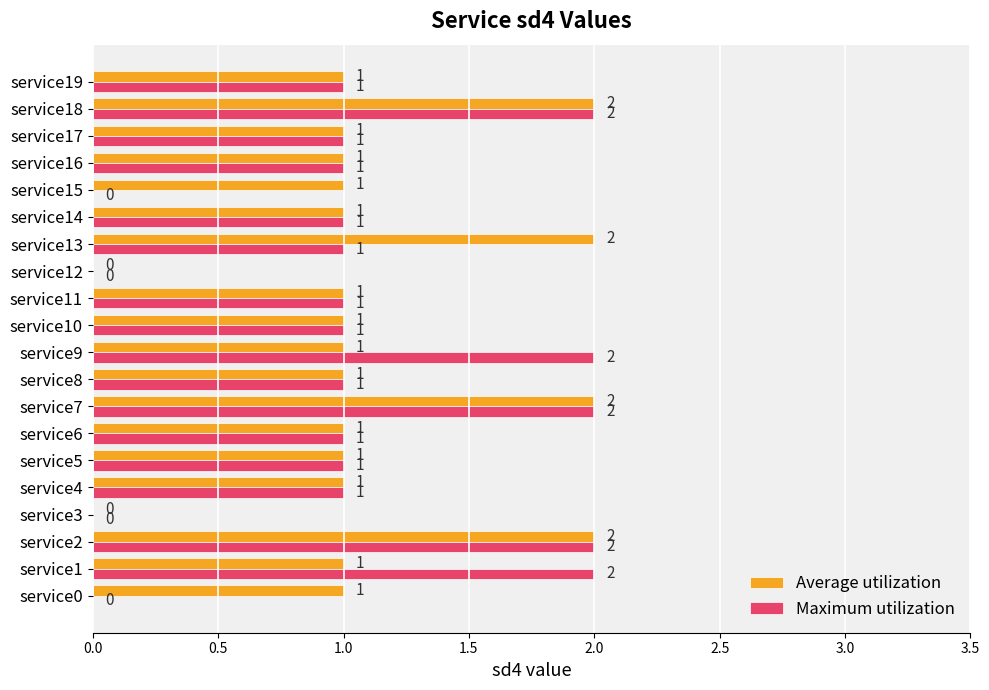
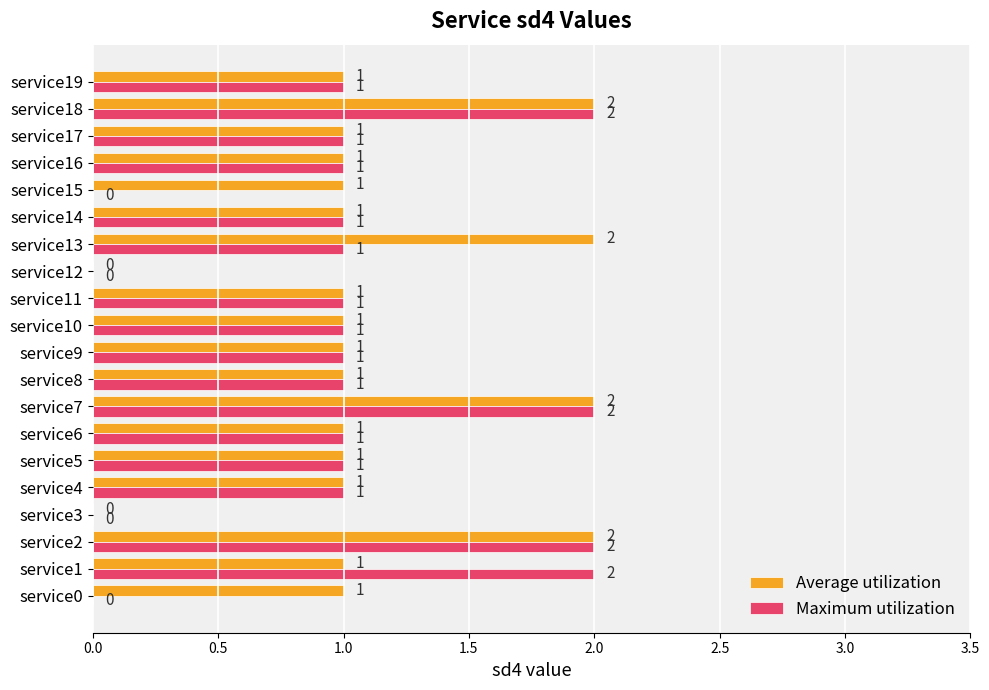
Maximum utilization, service9: 2 -> 1
